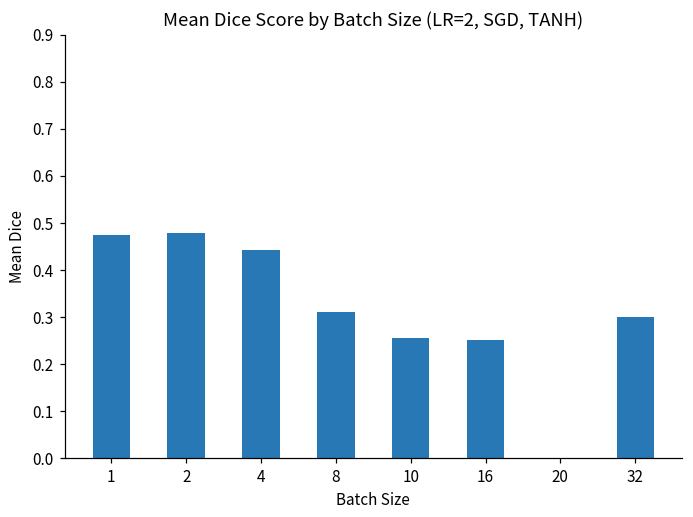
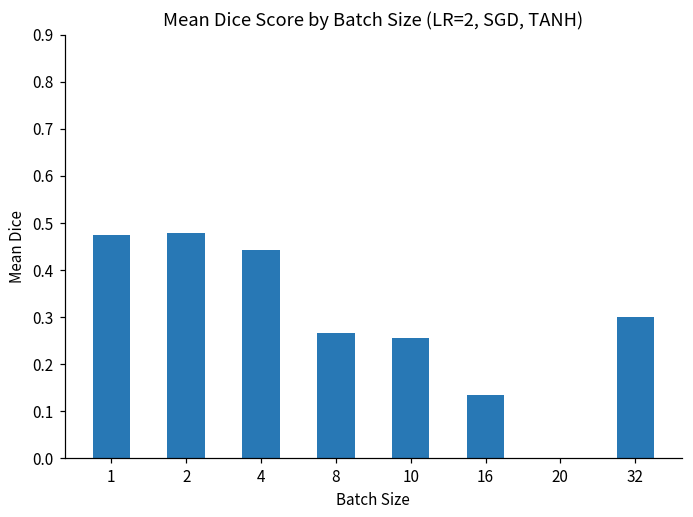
8: 0.31 -> 0.27
16: 0.25 -> 0.14
